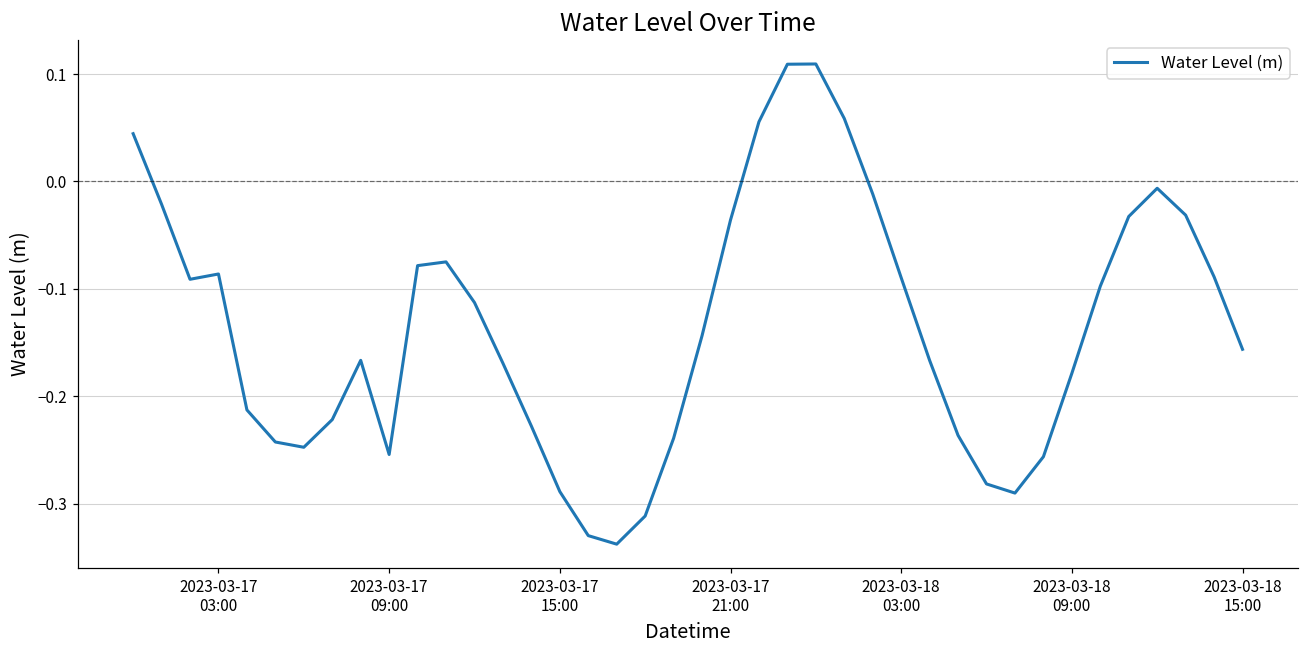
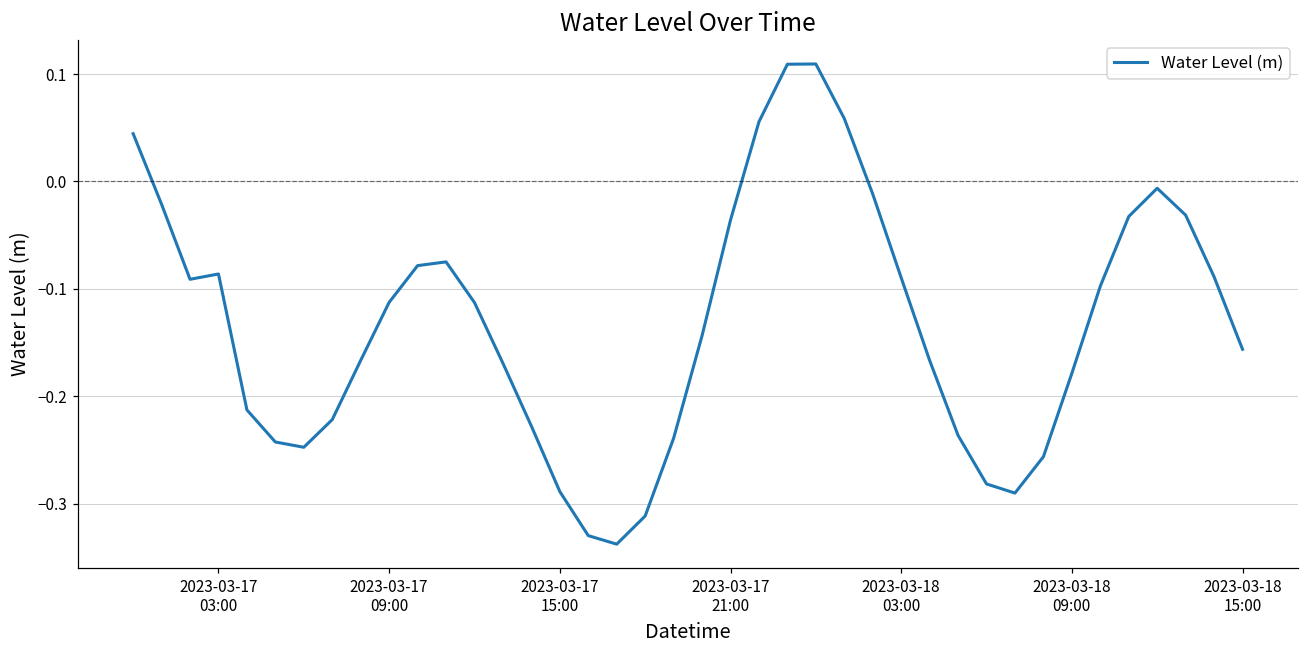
2023-03-17 09:00: -0.25 -> -0.11
